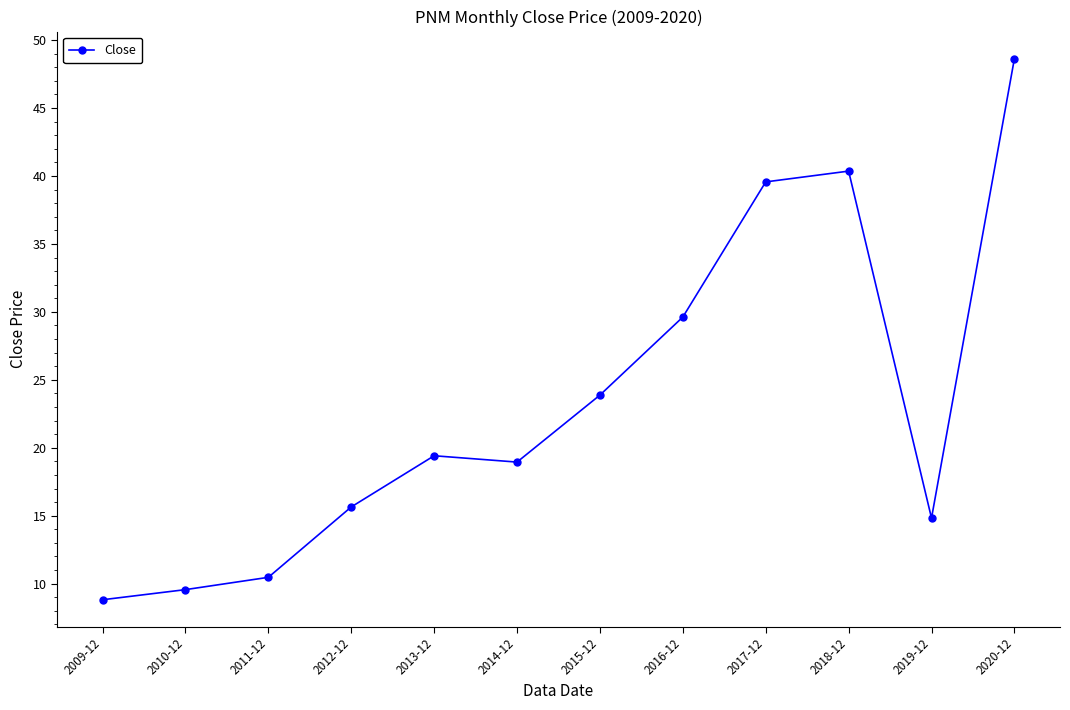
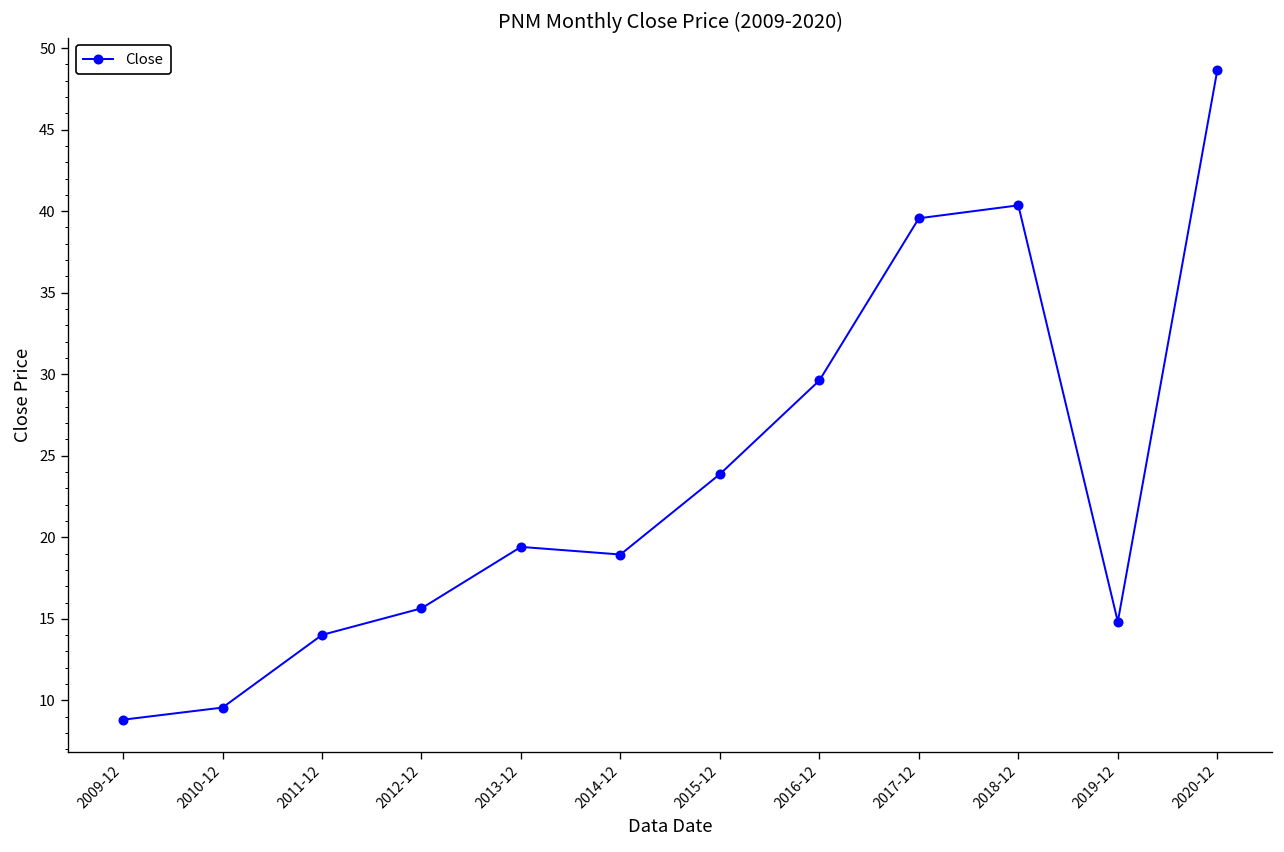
2011-12: 10.5 -> 14.0
